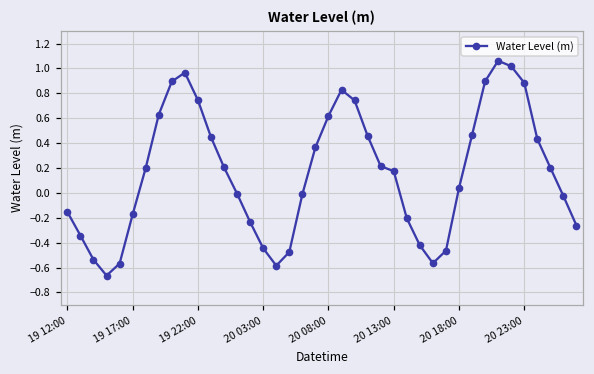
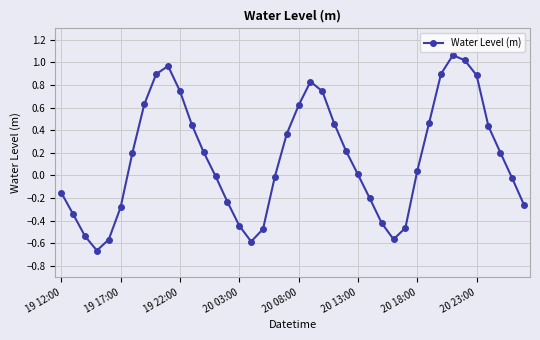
19 17:00: -0.17 -> -0.28
20 13:00: 0.17 -> 0.01
